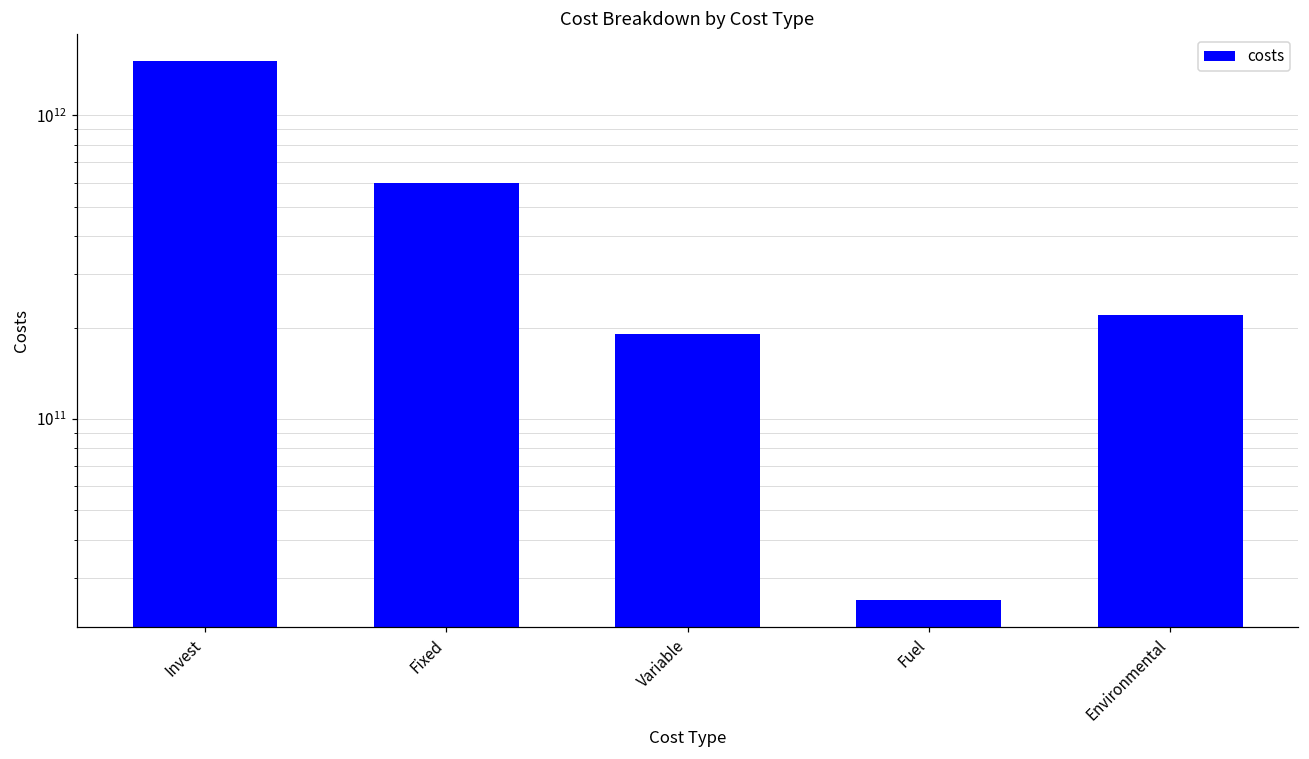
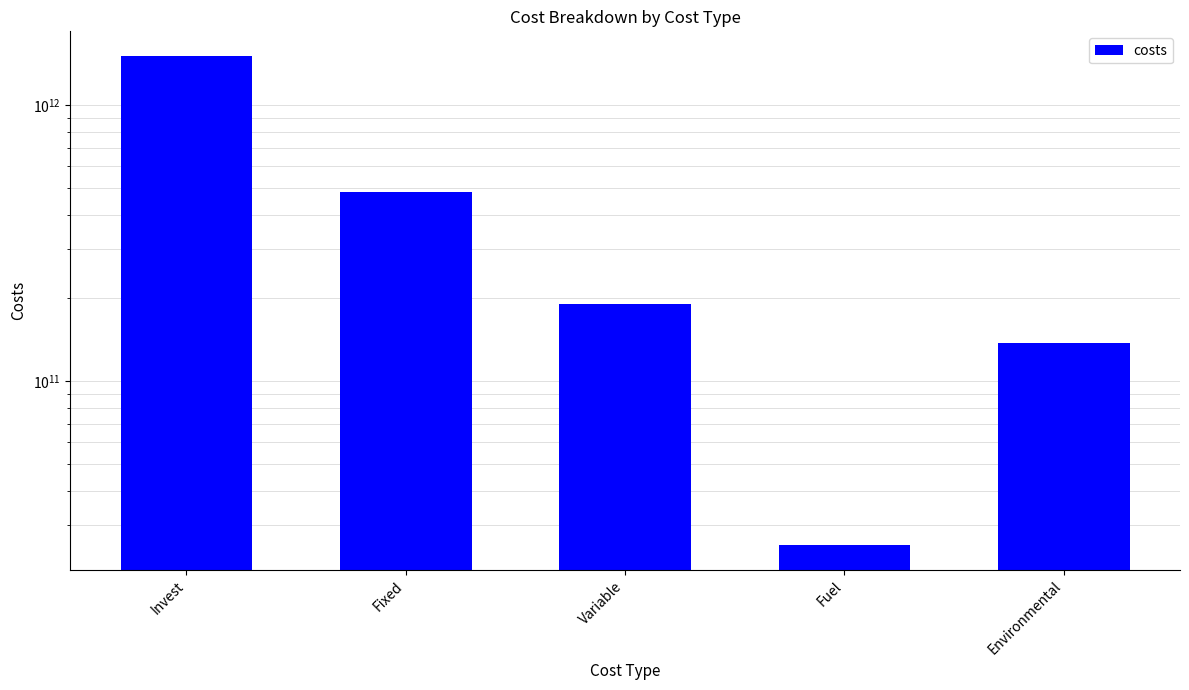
Fixed: 600000000000 -> 490000000000
Environmental: 220000000000 -> 140000000000
